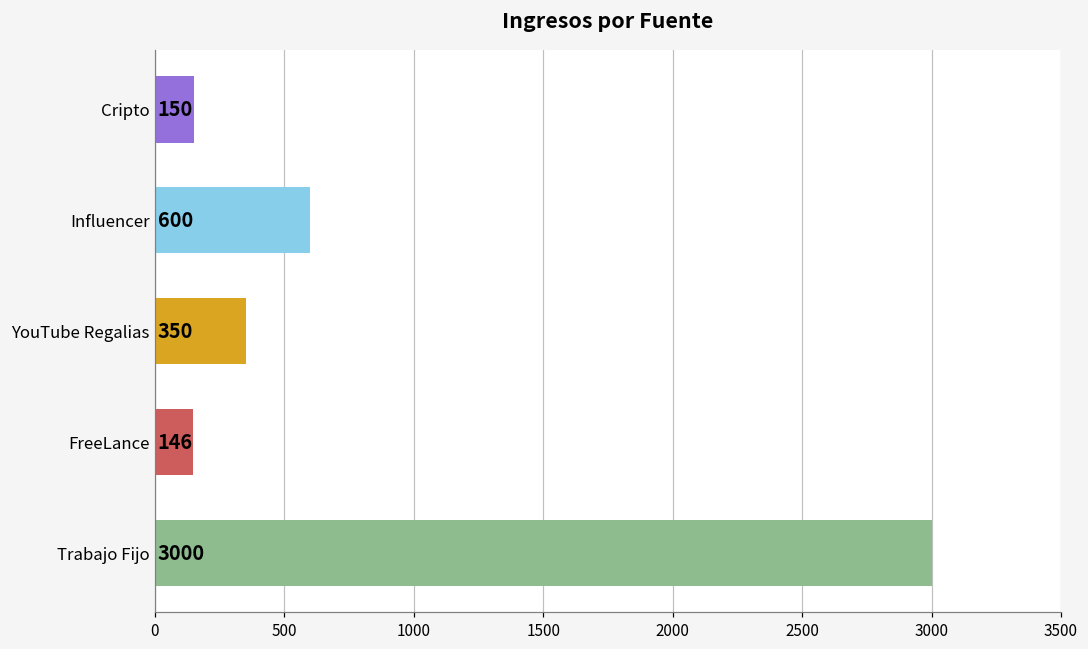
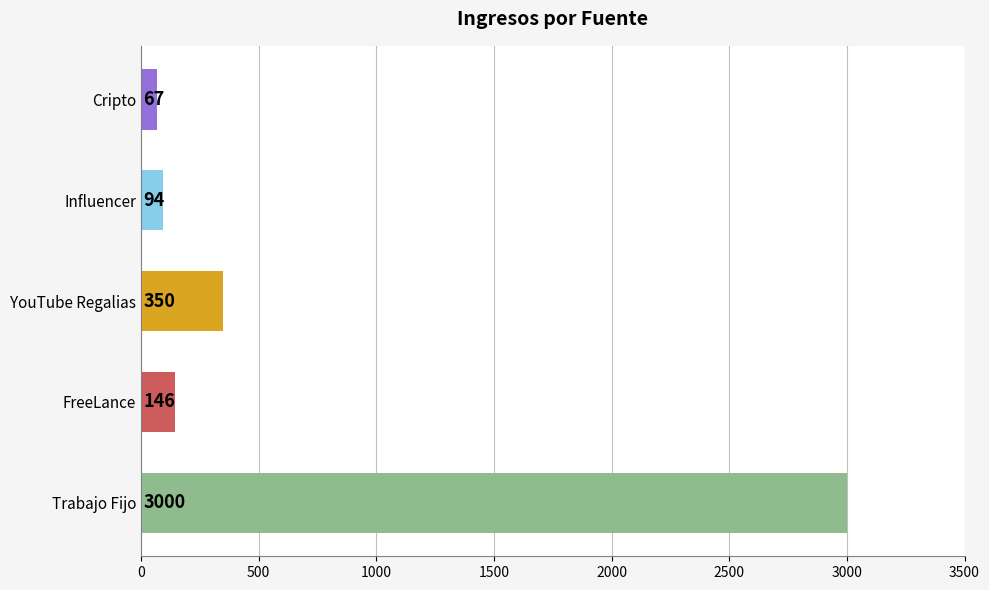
Cripto: 150 -> 67
Influencer: 600 -> 94
